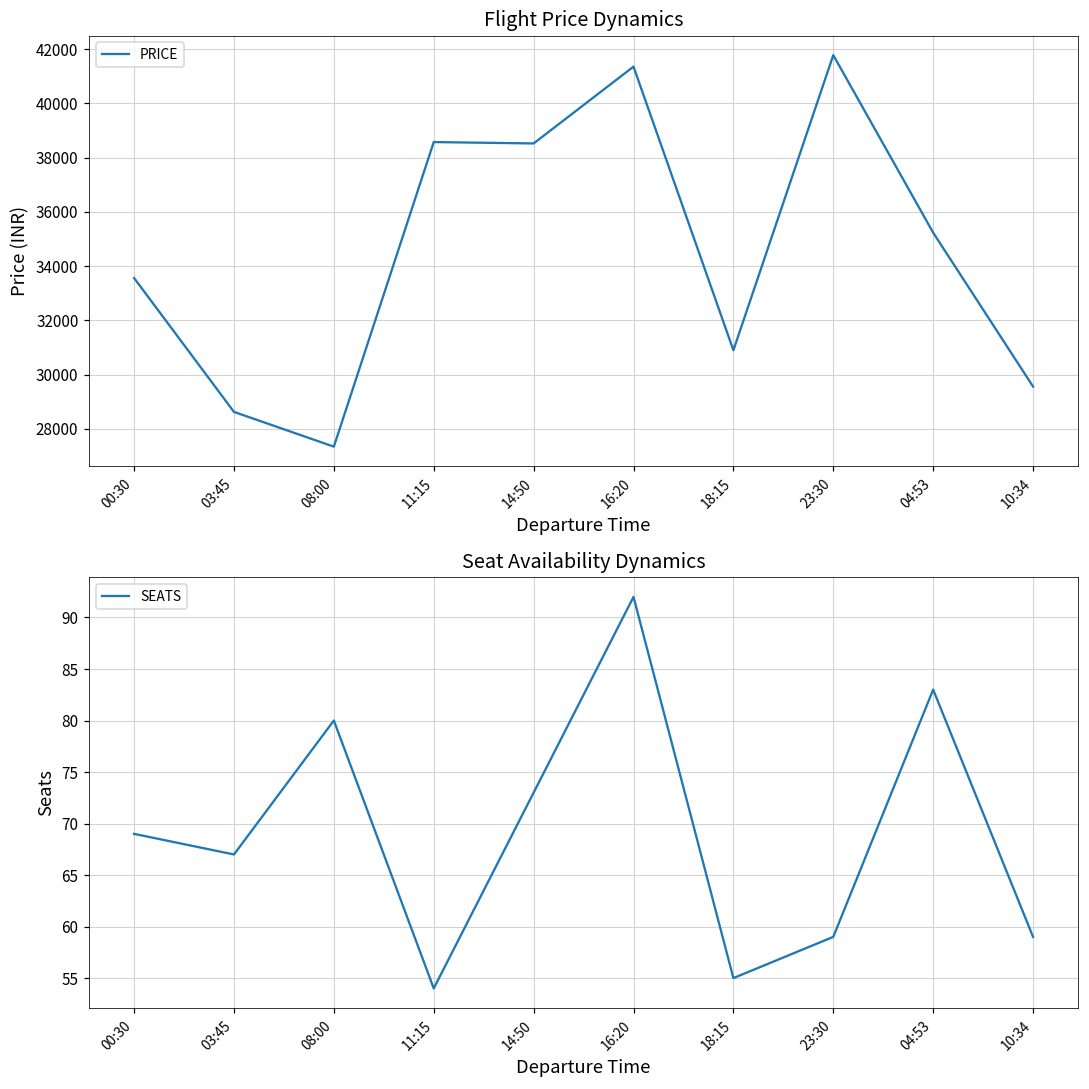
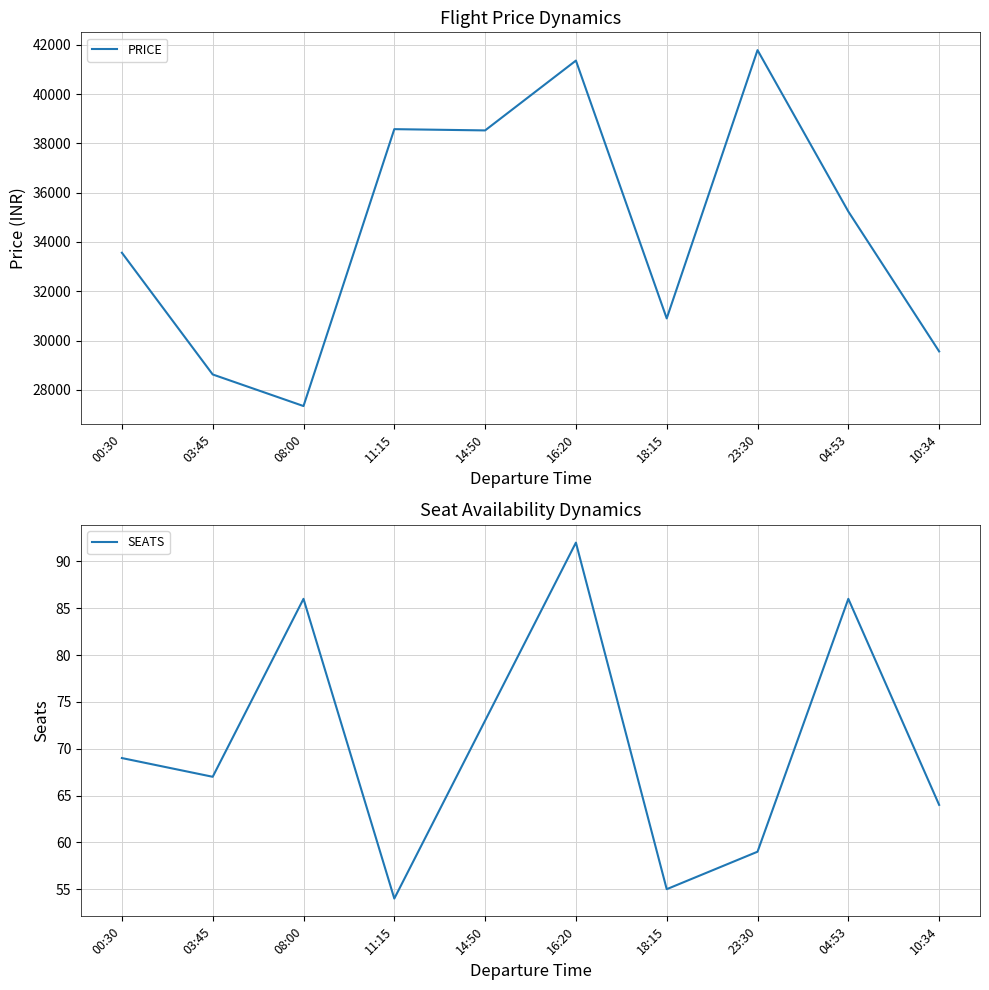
Seat Availability Dynamics, 08:00: 80 -> 86
Seat Availability Dynamics, 04:53: 83 -> 86
Seat Availability Dynamics, 10:34: 59 -> 64
